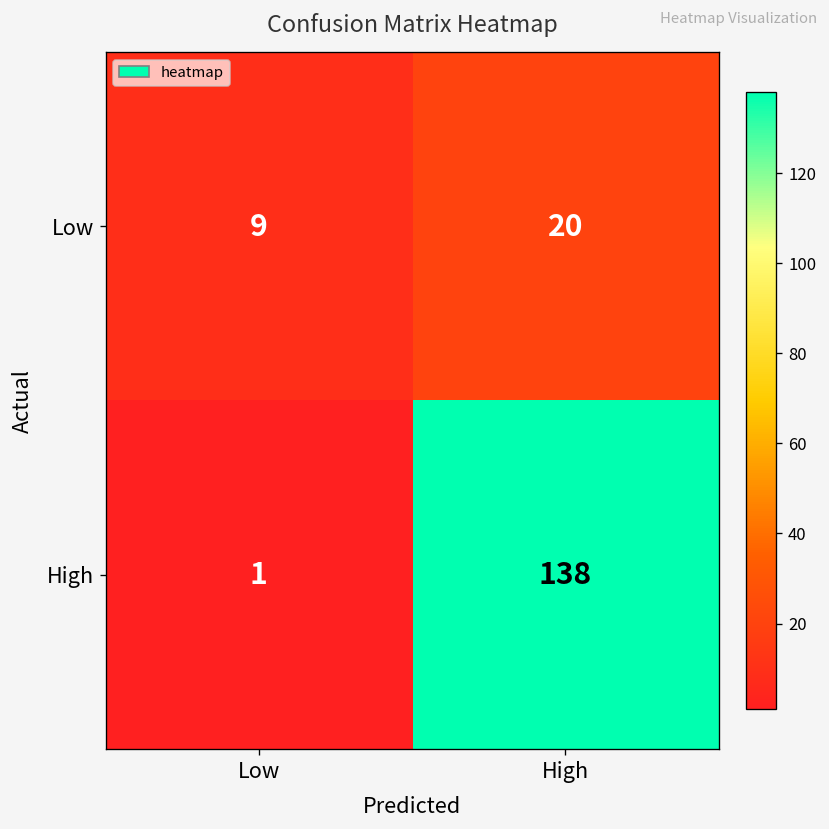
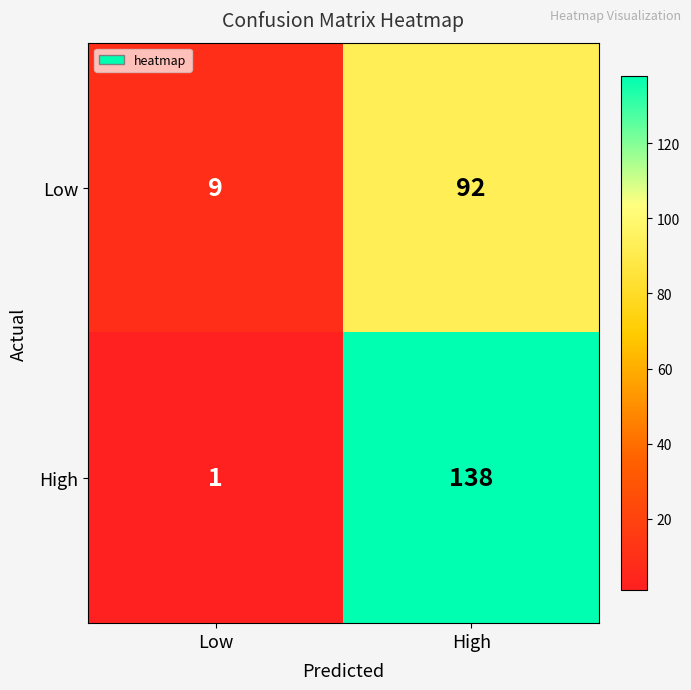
Low, High: 20 -> 92
